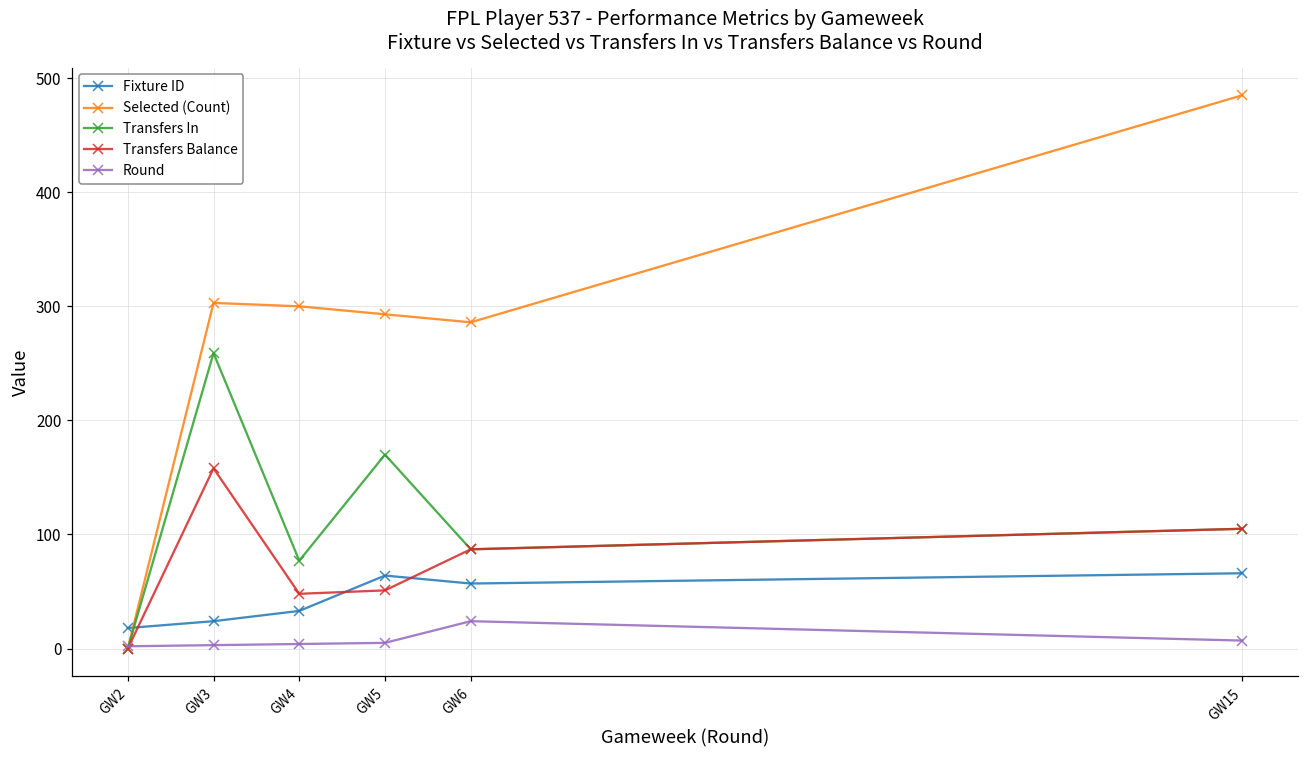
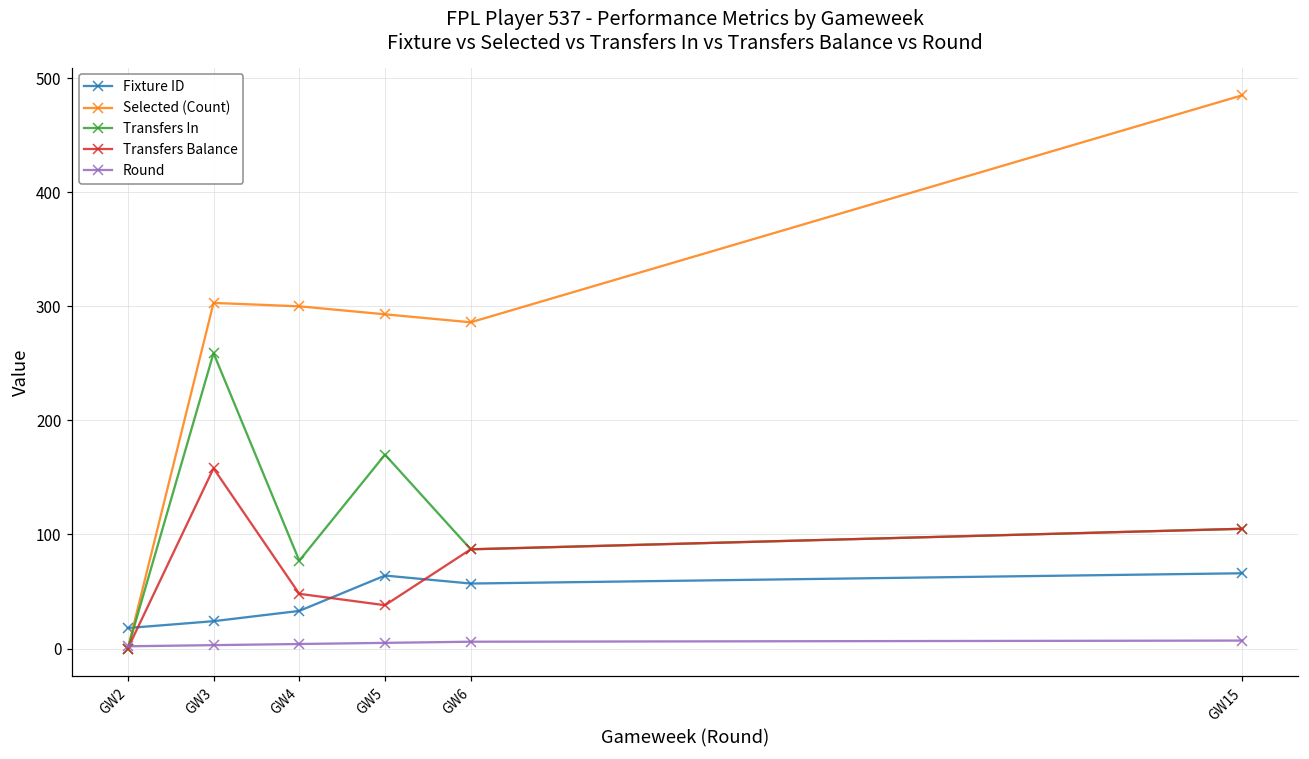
Transfers Balance, GW5: 51 -> 38
Round, GW6: 24 -> 6
